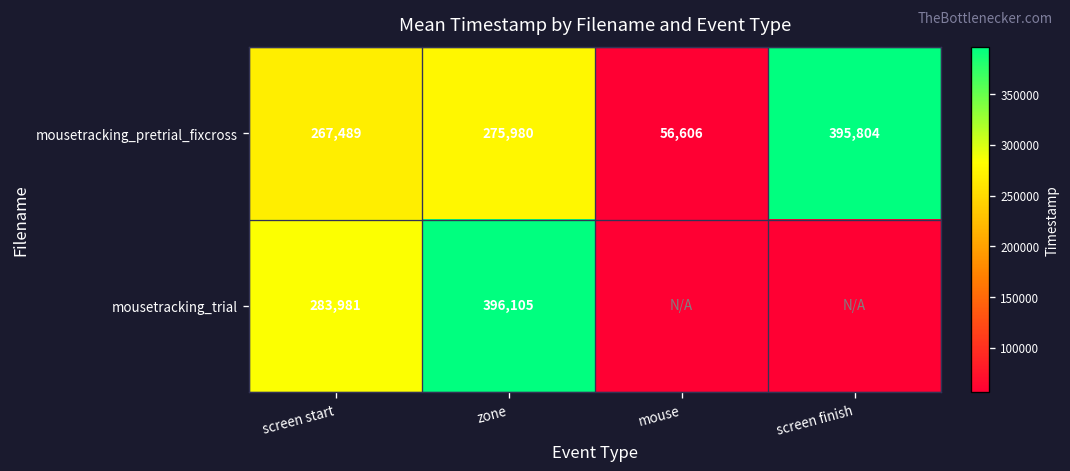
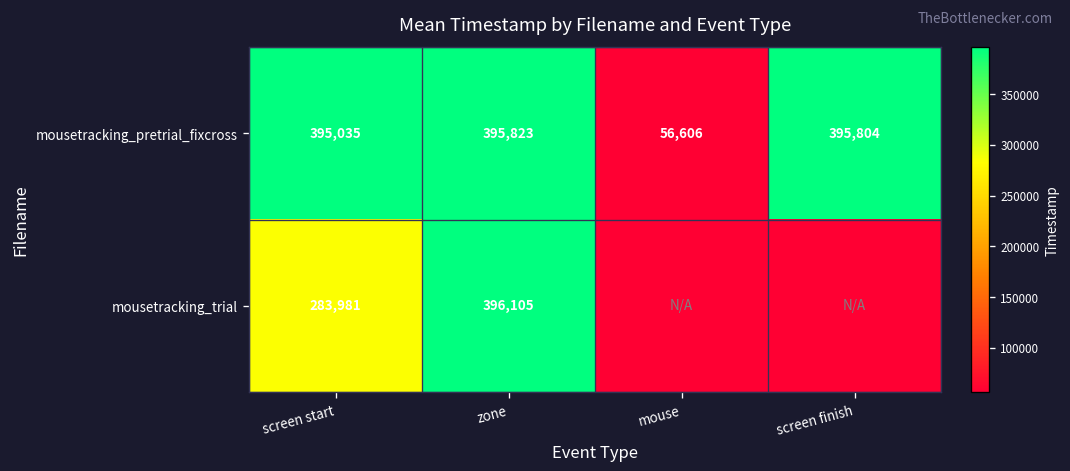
mousetracking_pretrial_fixcross, screen start: 267,489 -> 395,035
mousetracking_pretrial_fixcross, zone: 275,980 -> 395,823
